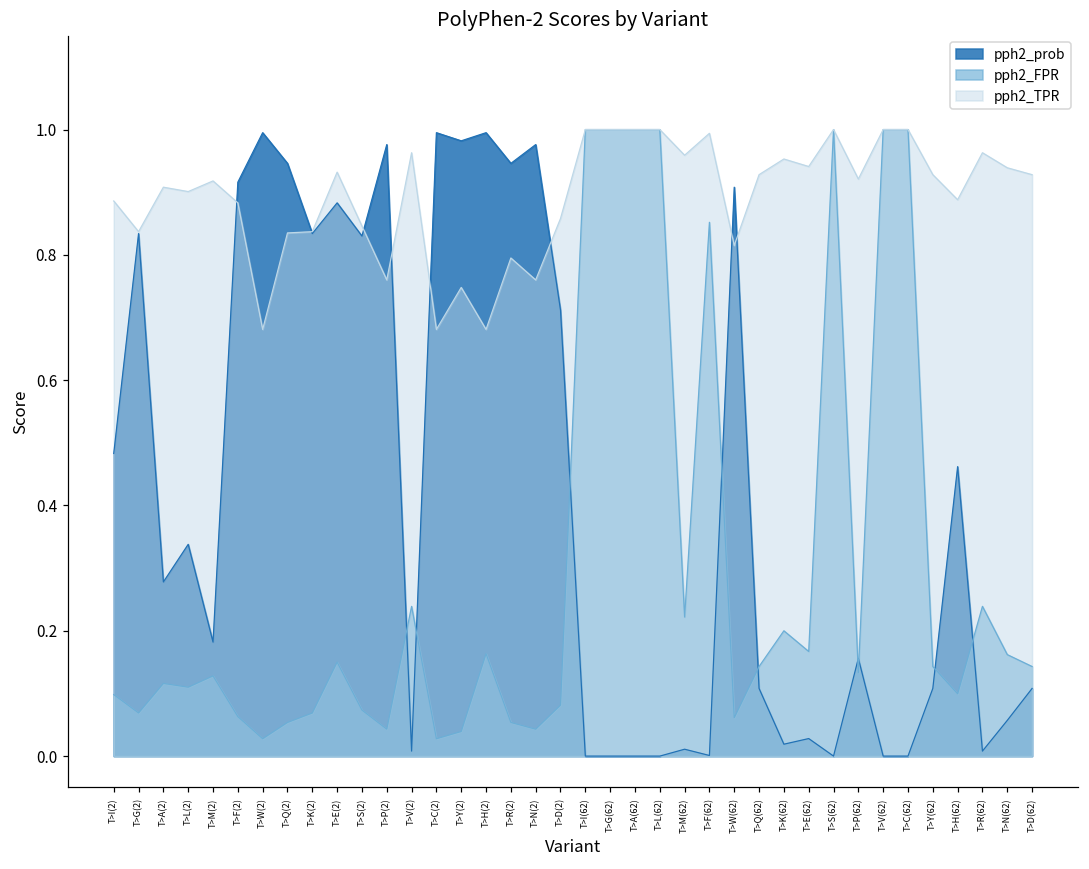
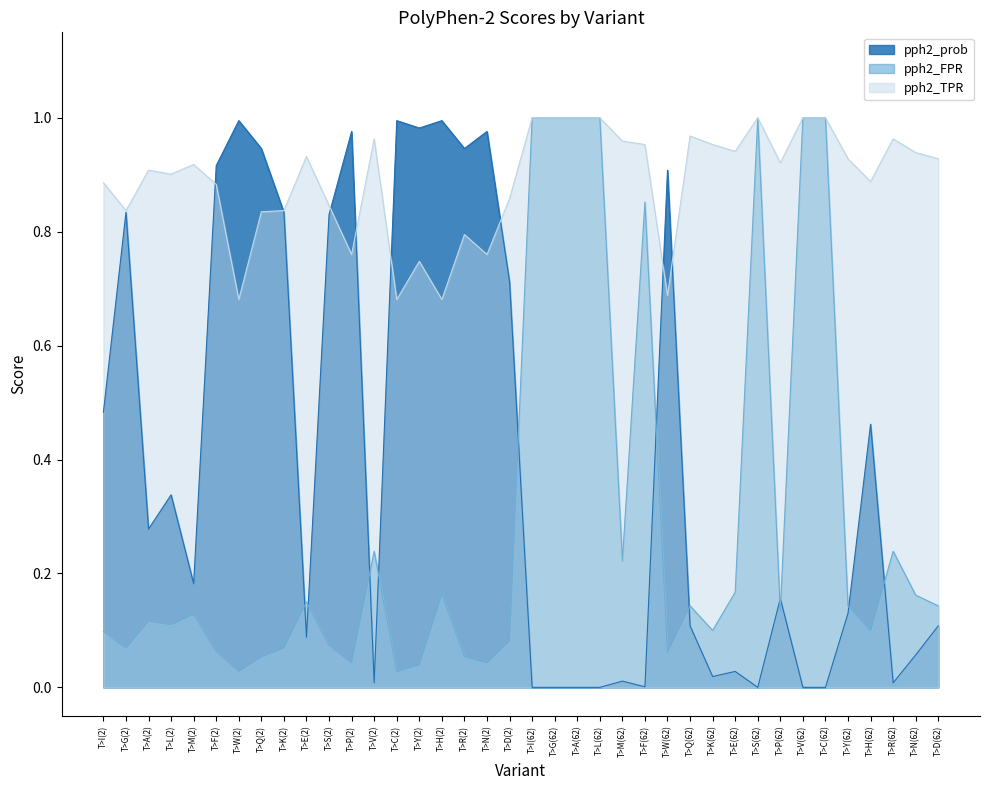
pph2_prob, T>E(2): 0.88 -> 0.09
pph2_TPR, T>F(62): 0.99 -> 0.95
pph2_TPR, T>W(62): 0.82 -> 0.69
pph2_TPR, T>Q(62): 0.93 -> 0.97
pph2_FPR, T>K(62): 0.2 -> 0.1
pph2_prob, T>Y(62): 0.11 -> 0.13
